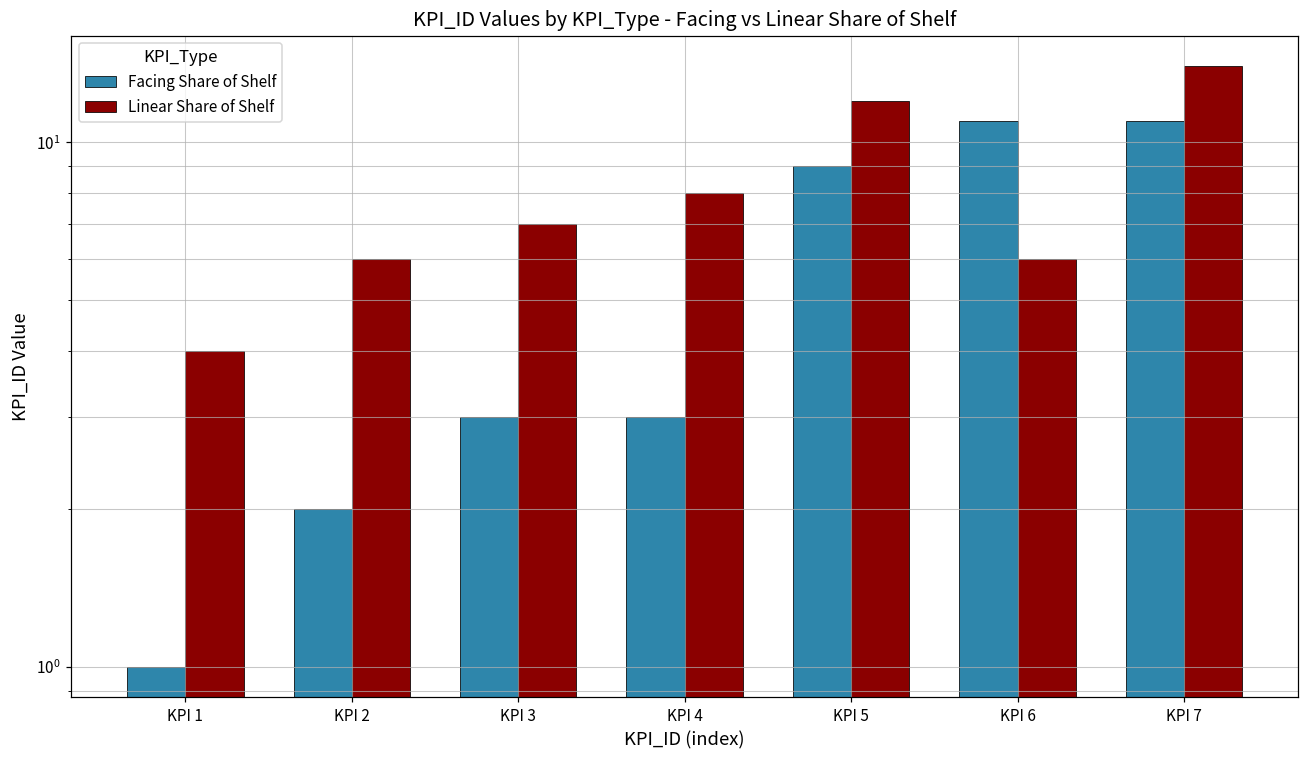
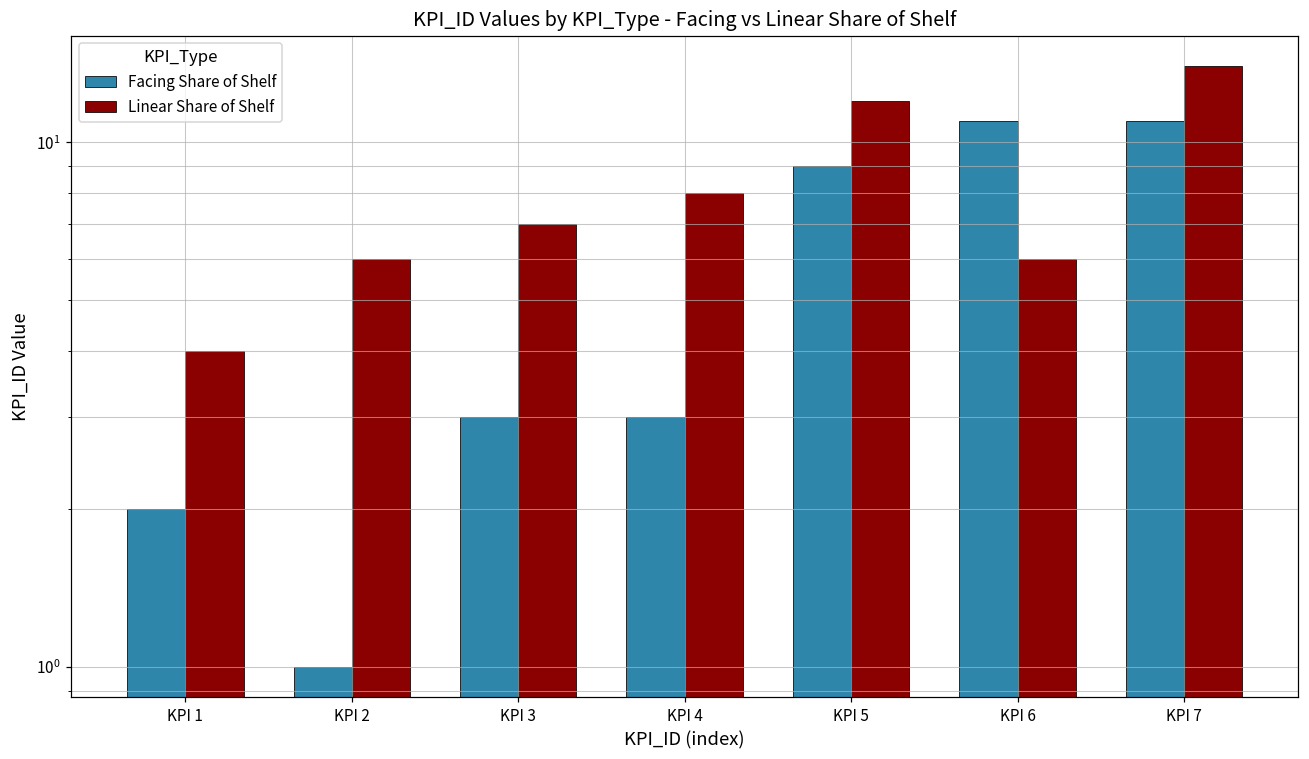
Facing Share of Shelf, KPI 1: 1 -> 2
Facing Share of Shelf, KPI 2: 2 -> 1
